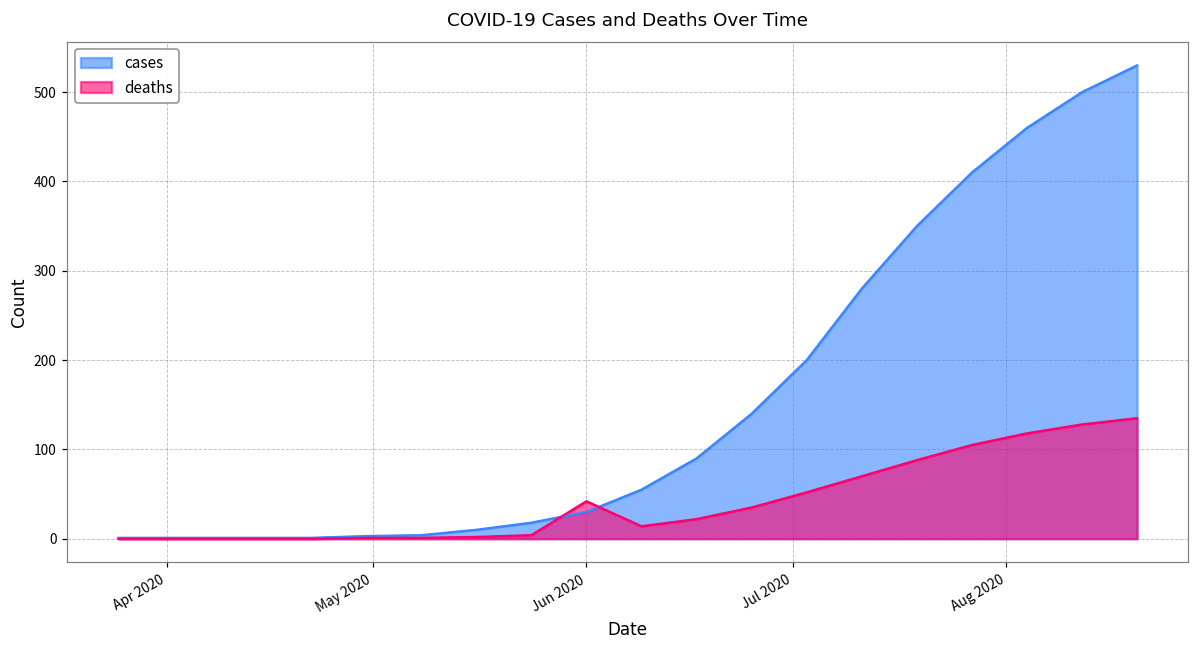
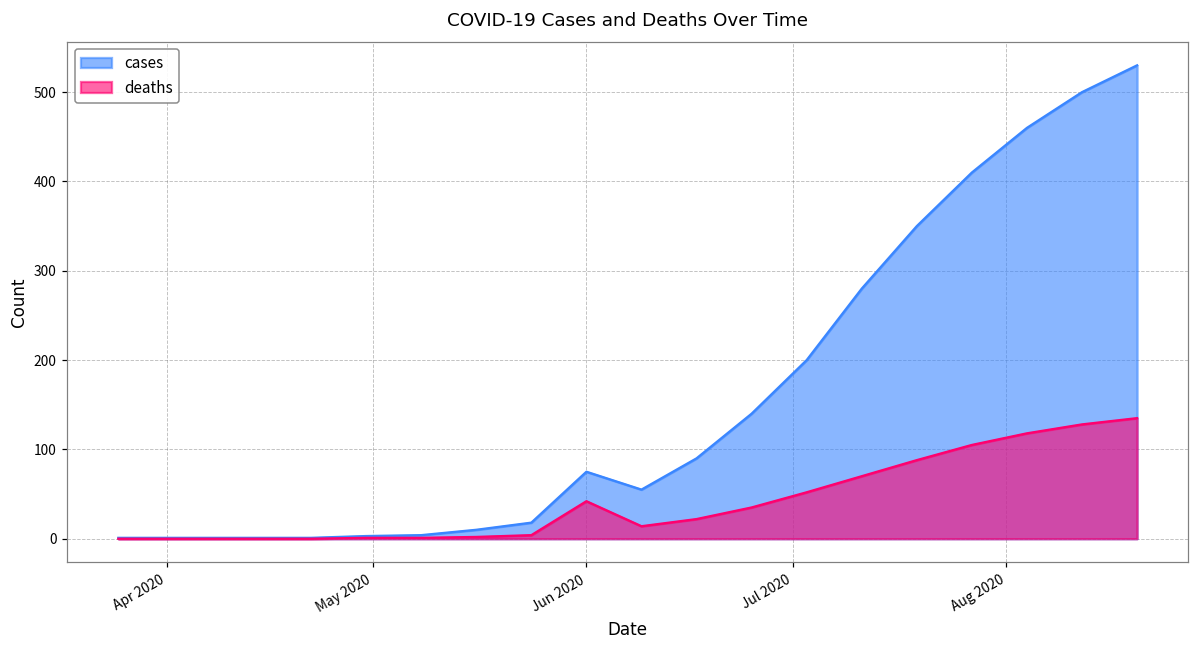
cases, Jun 2020: 30 -> 80
